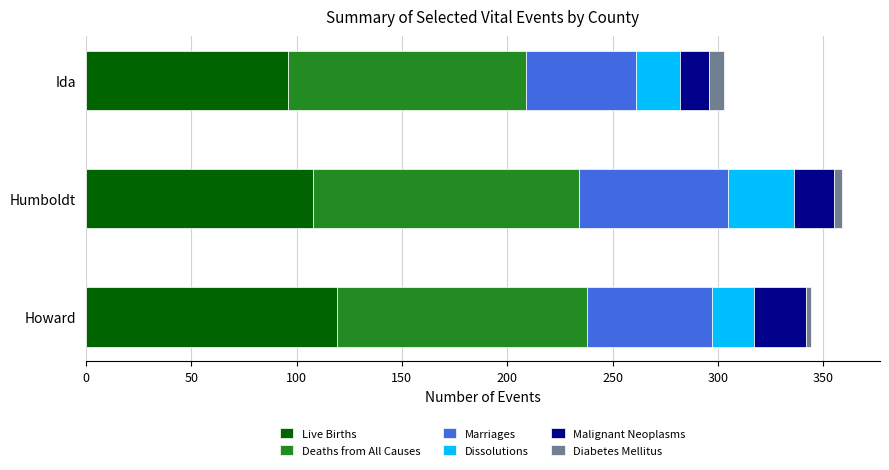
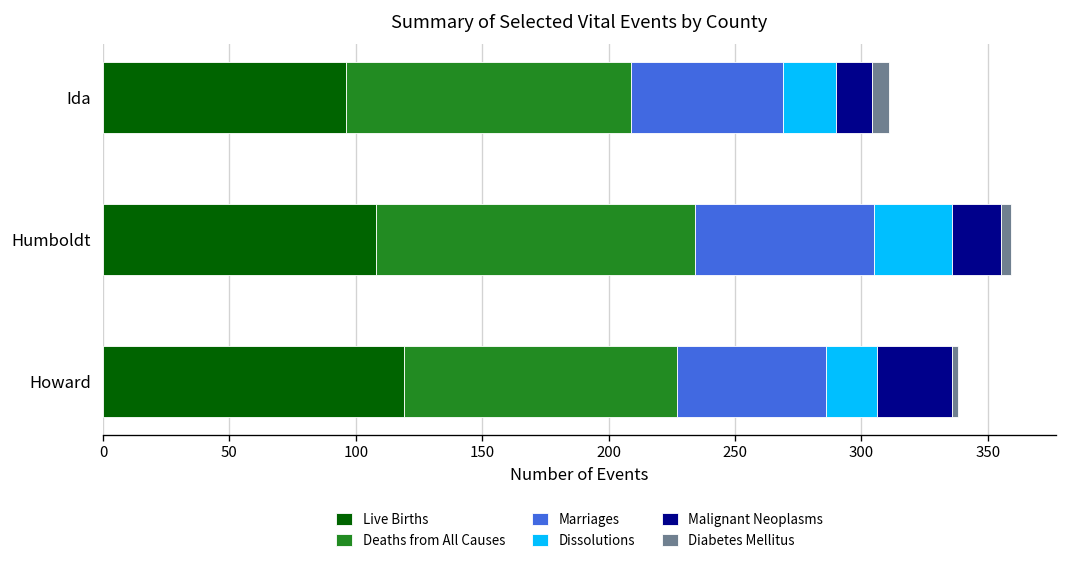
Marriages, Ida: 52 -> 60
Deaths from All Causes, Howard: 119 -> 108
Malignant Neoplasms, Howard: 25 -> 30
